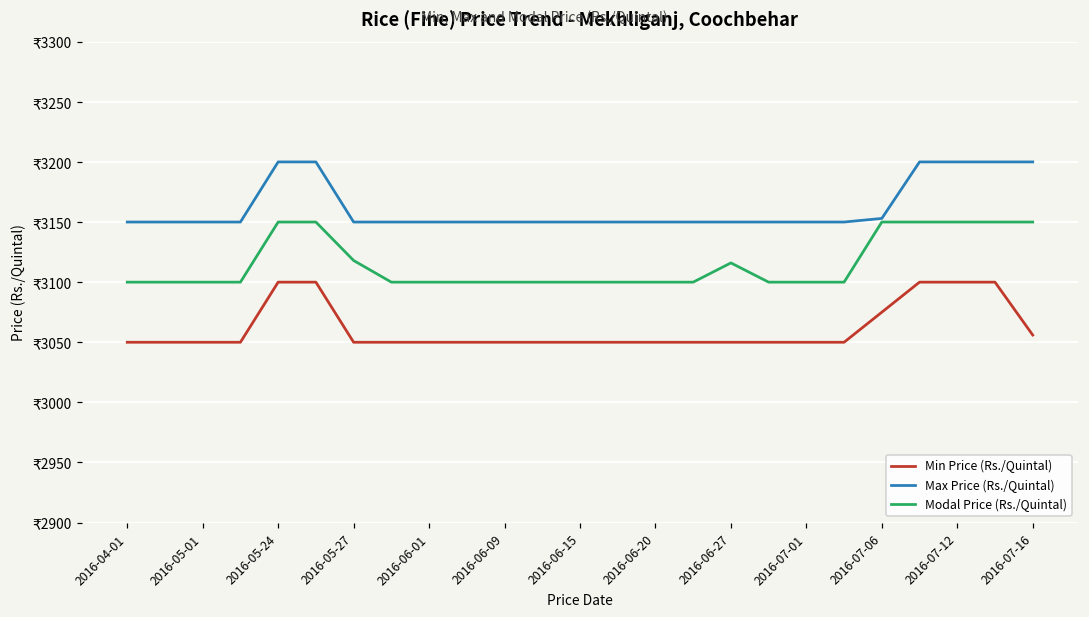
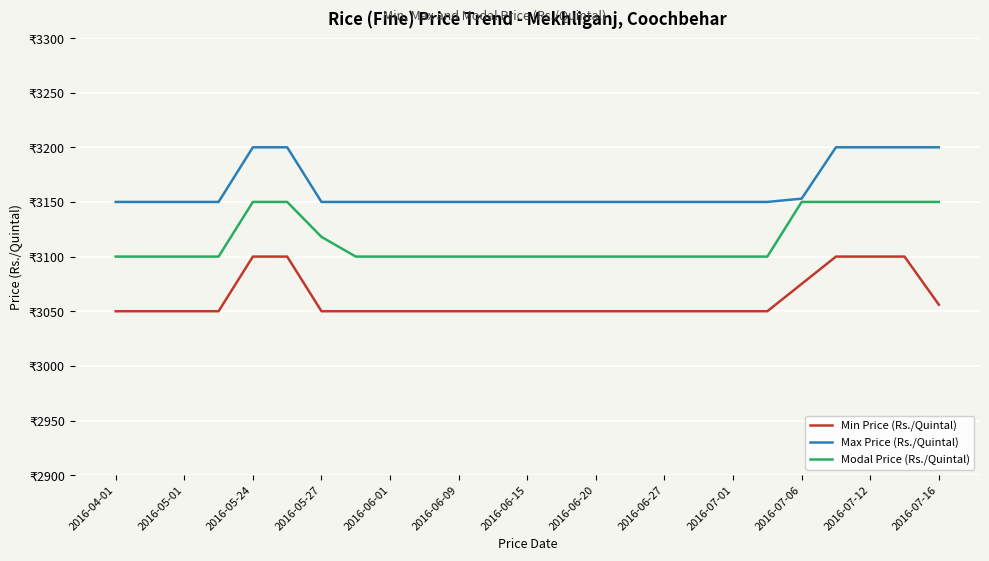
Modal Price (Rs./Quintal), 2016-06-27: ₹3116 -> ₹3100
